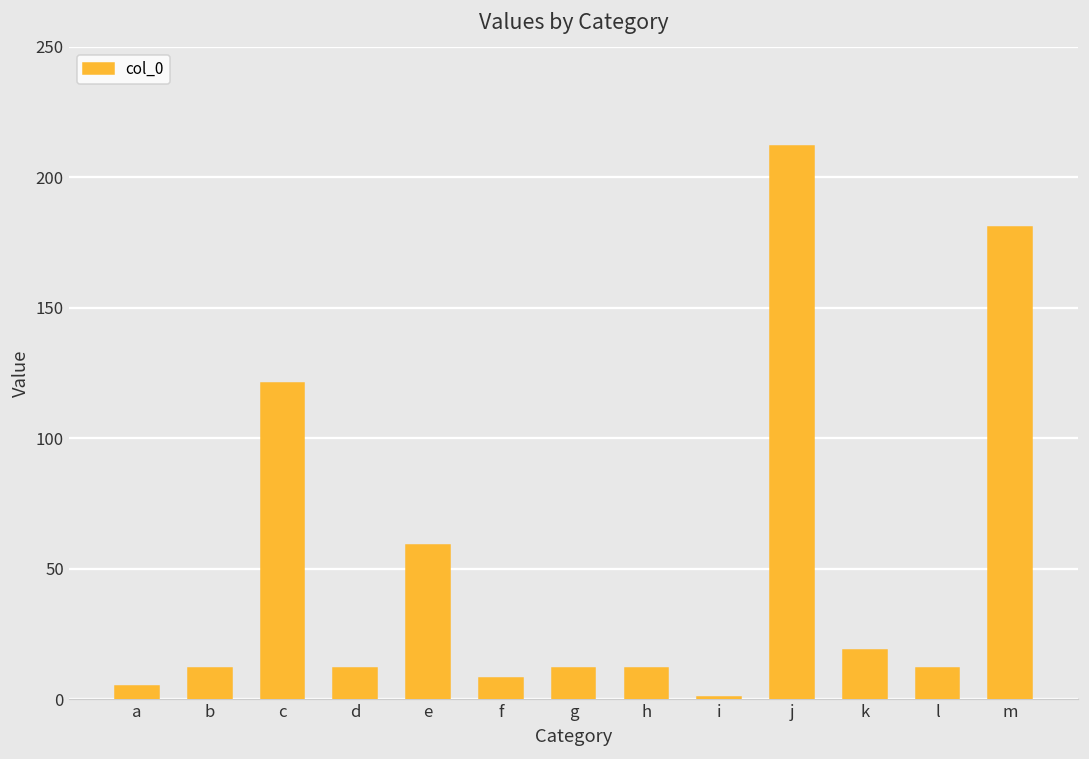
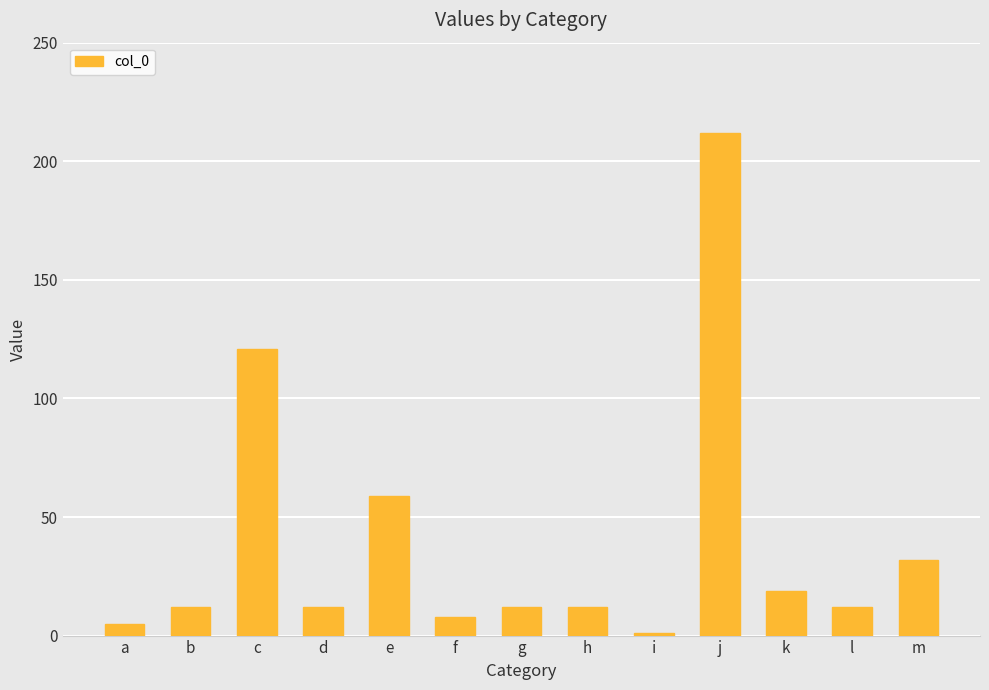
m: 181 -> 32
